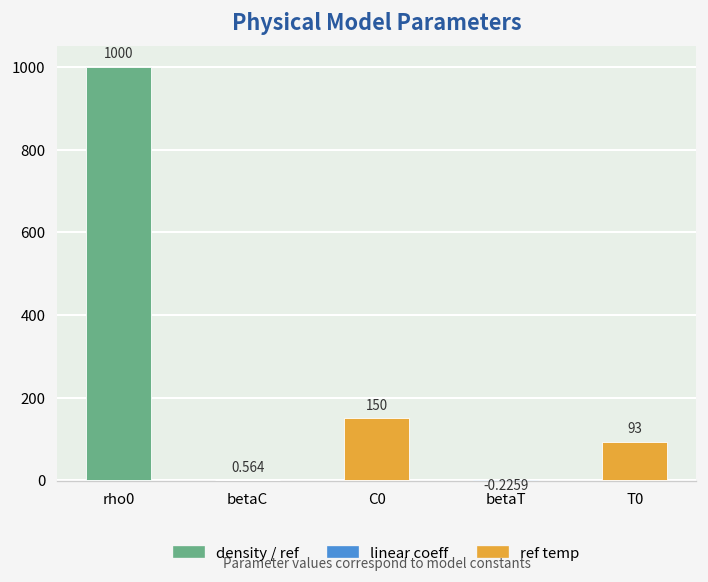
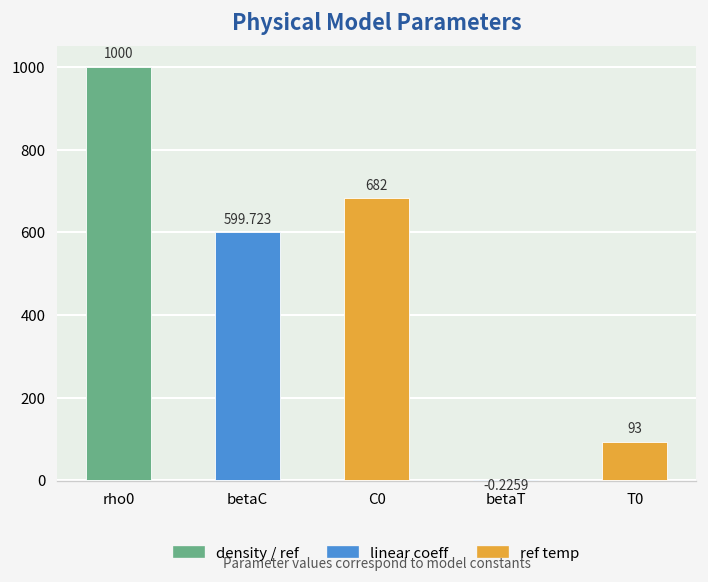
betaC: 0.564 -> 599.723
C0: 150 -> 682
